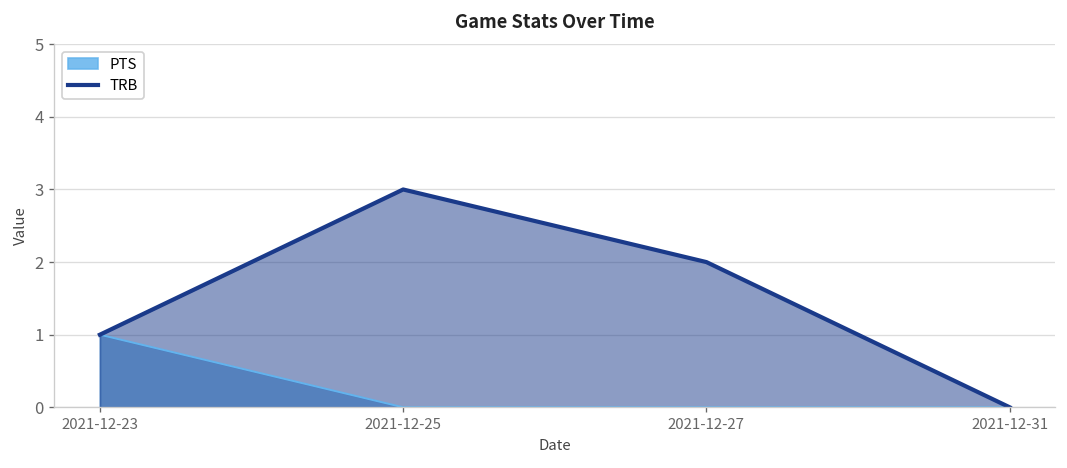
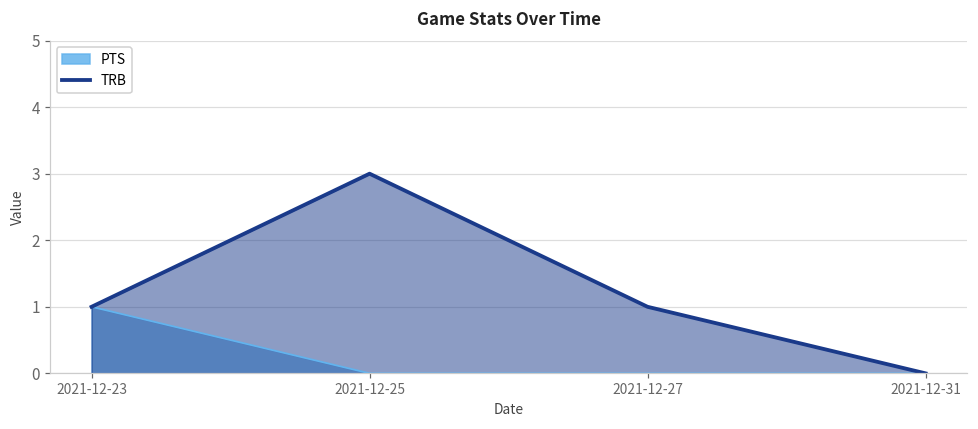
TRB, 2021-12-27: 2 -> 1
